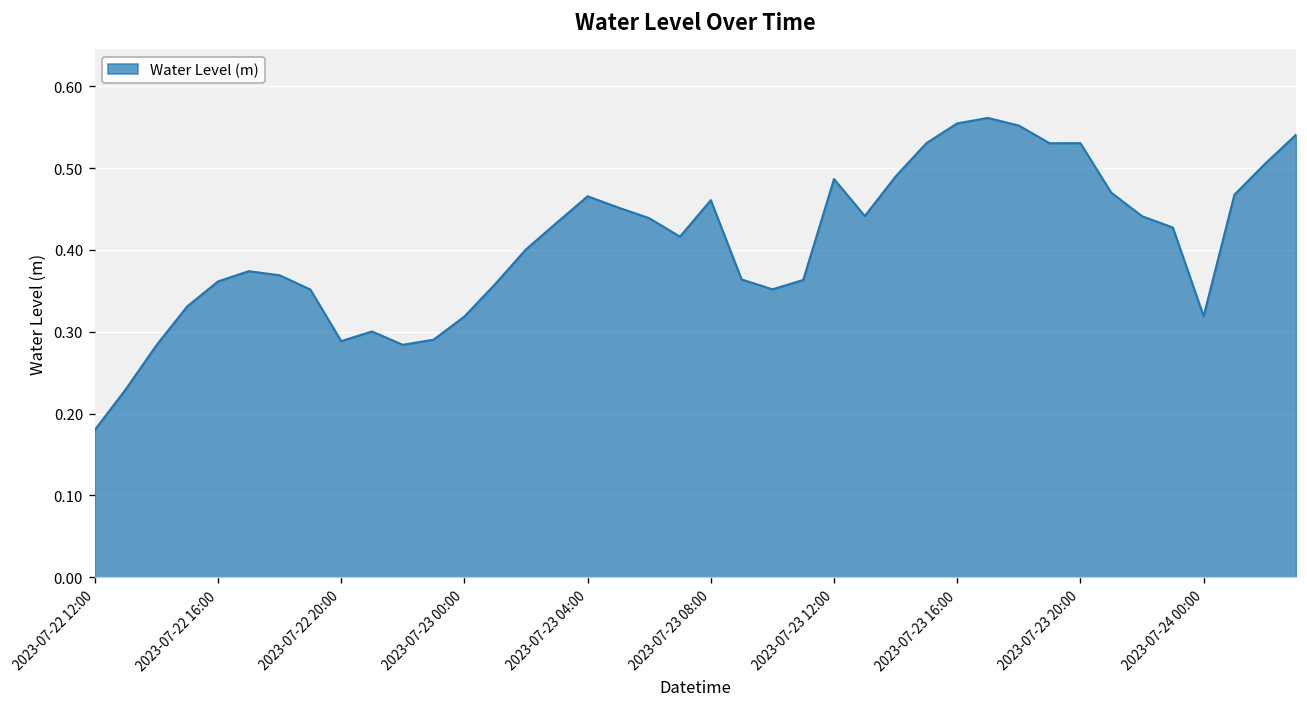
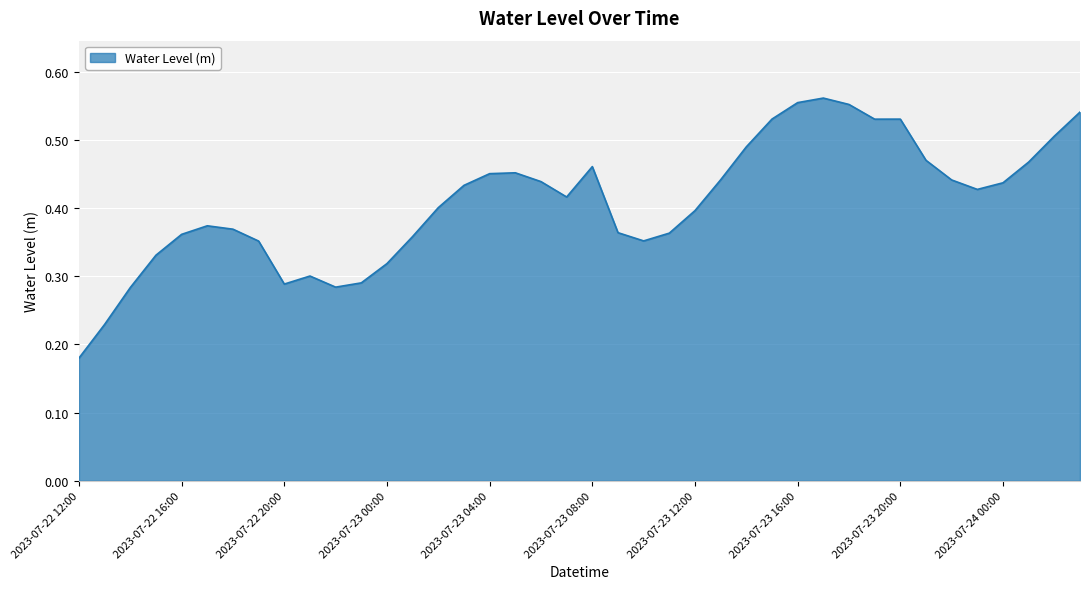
2023-07-23 04:00: 0.47 -> 0.45
2023-07-23 12:00: 0.49 -> 0.40
2023-07-24 00:00: 0.32 -> 0.44
